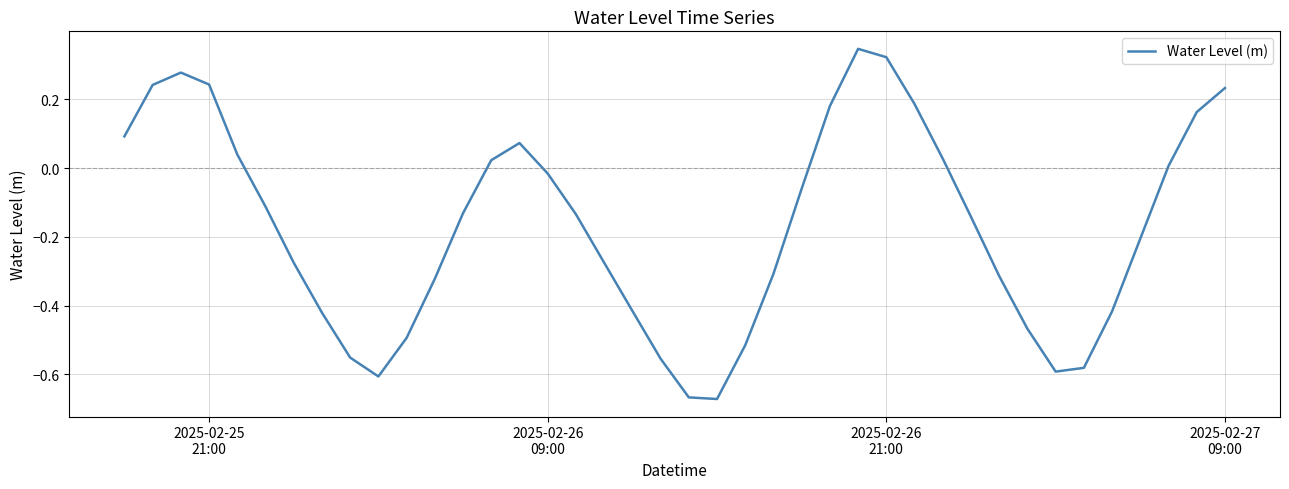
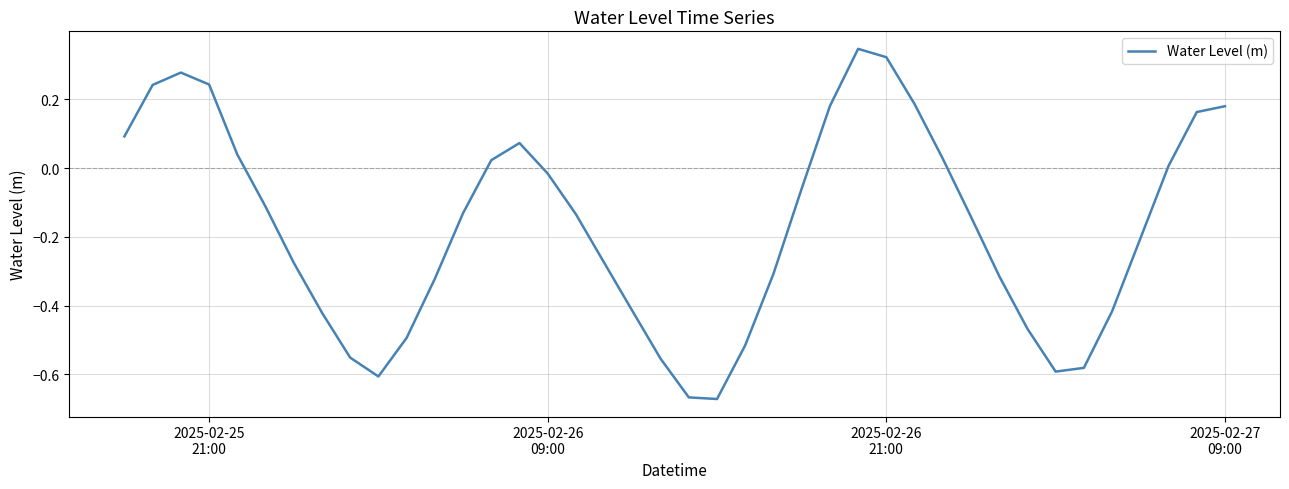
2025-02-27 09:00: 0.23 -> 0.18
